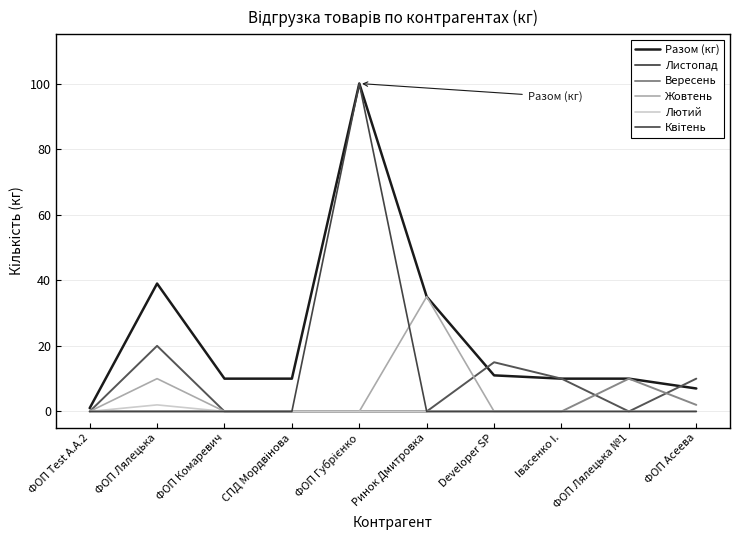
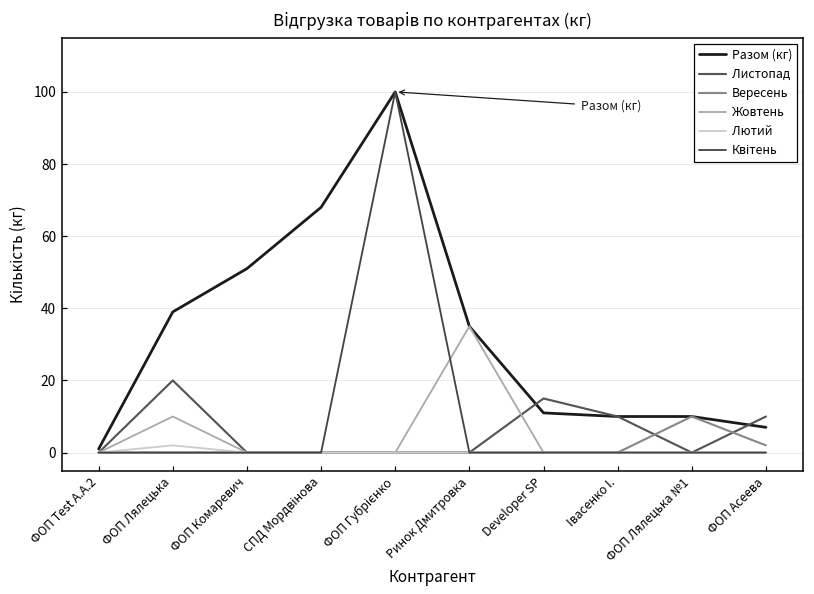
Разом (кг), ФОП Комаревич: 10 -> 51
Разом (кг), СПД Мордвінова: 10 -> 68
